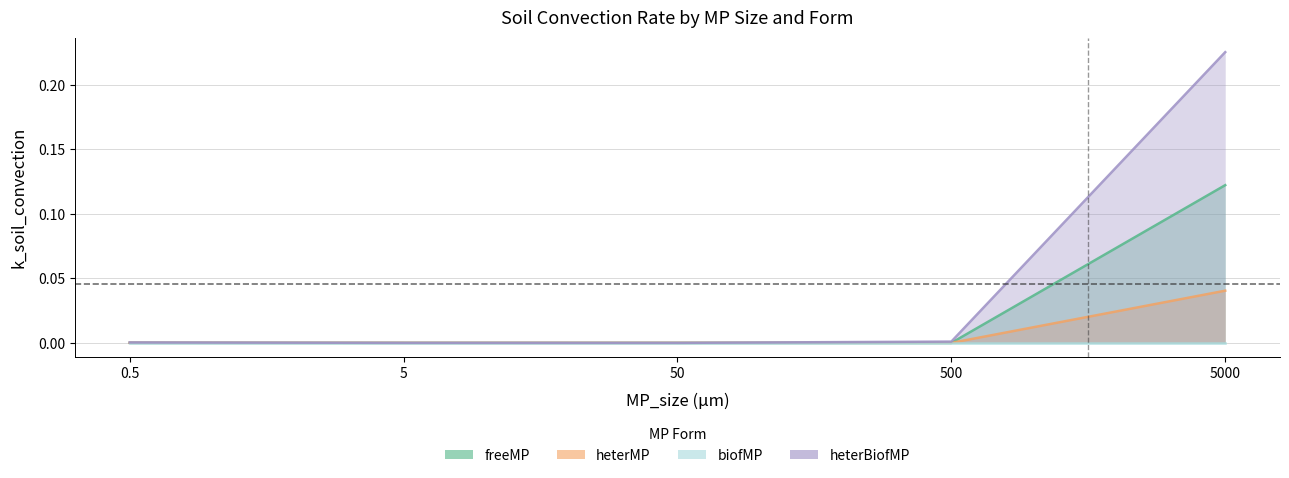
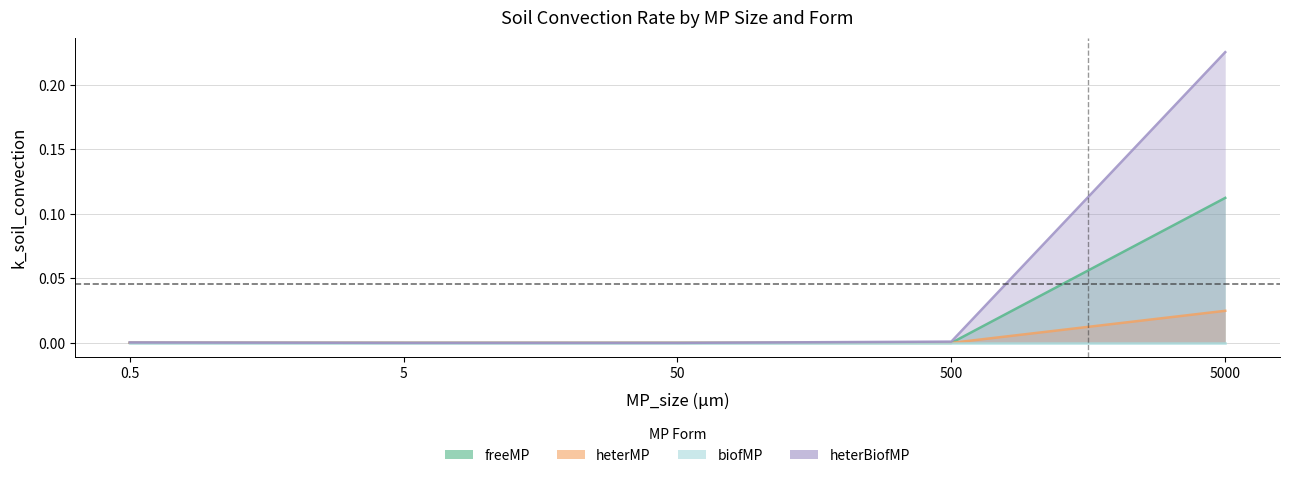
freeMP, 5000: 0.122 -> 0.112
heterMP, 5000: 0.040 -> 0.025
